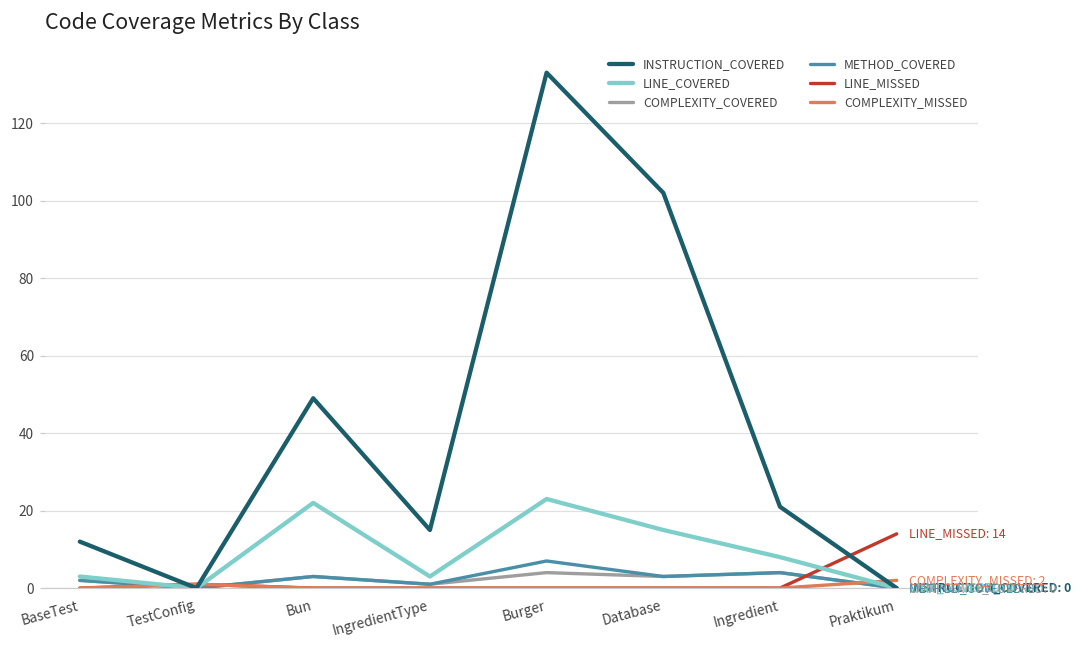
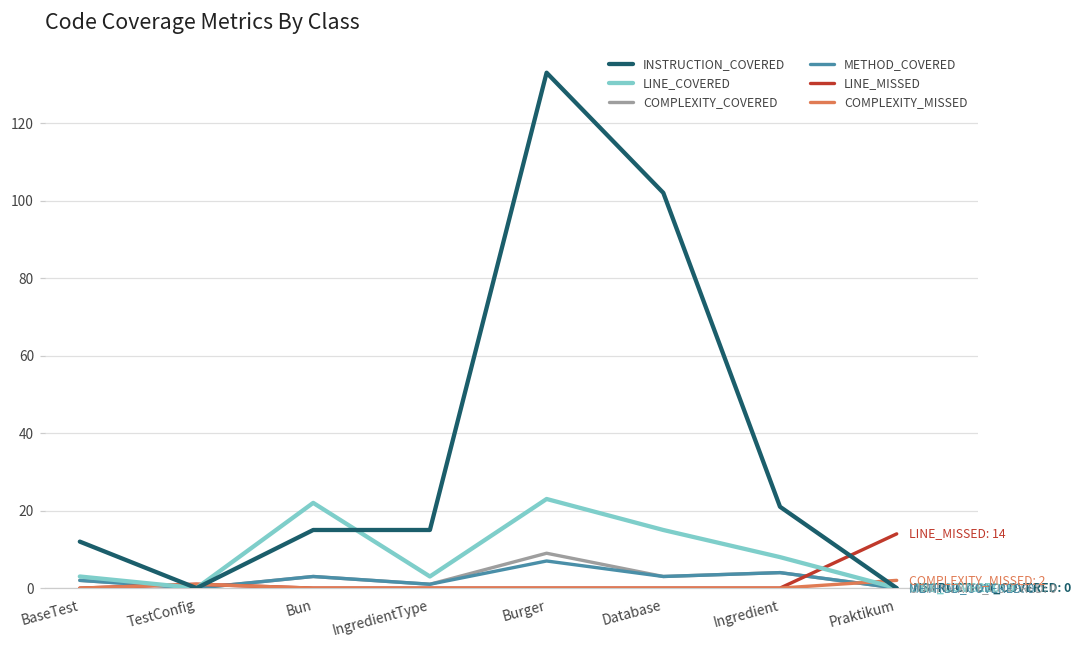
INSTRUCTION_COVERED, Bun: 49 -> 15
COMPLEXITY_COVERED, Burger: 4 -> 9
